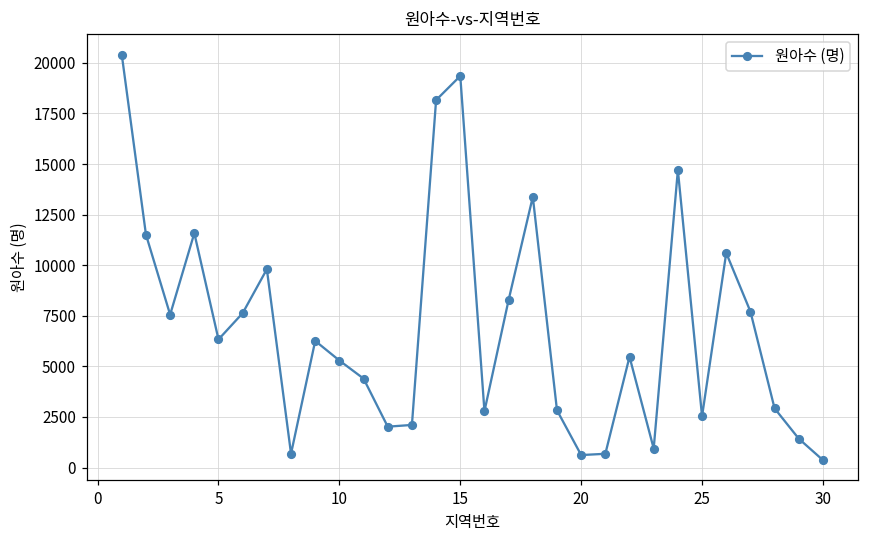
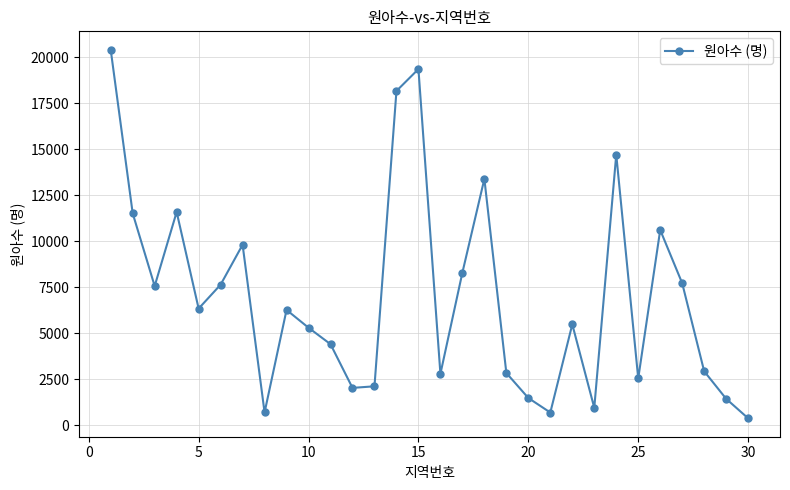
20: 600 -> 1500
